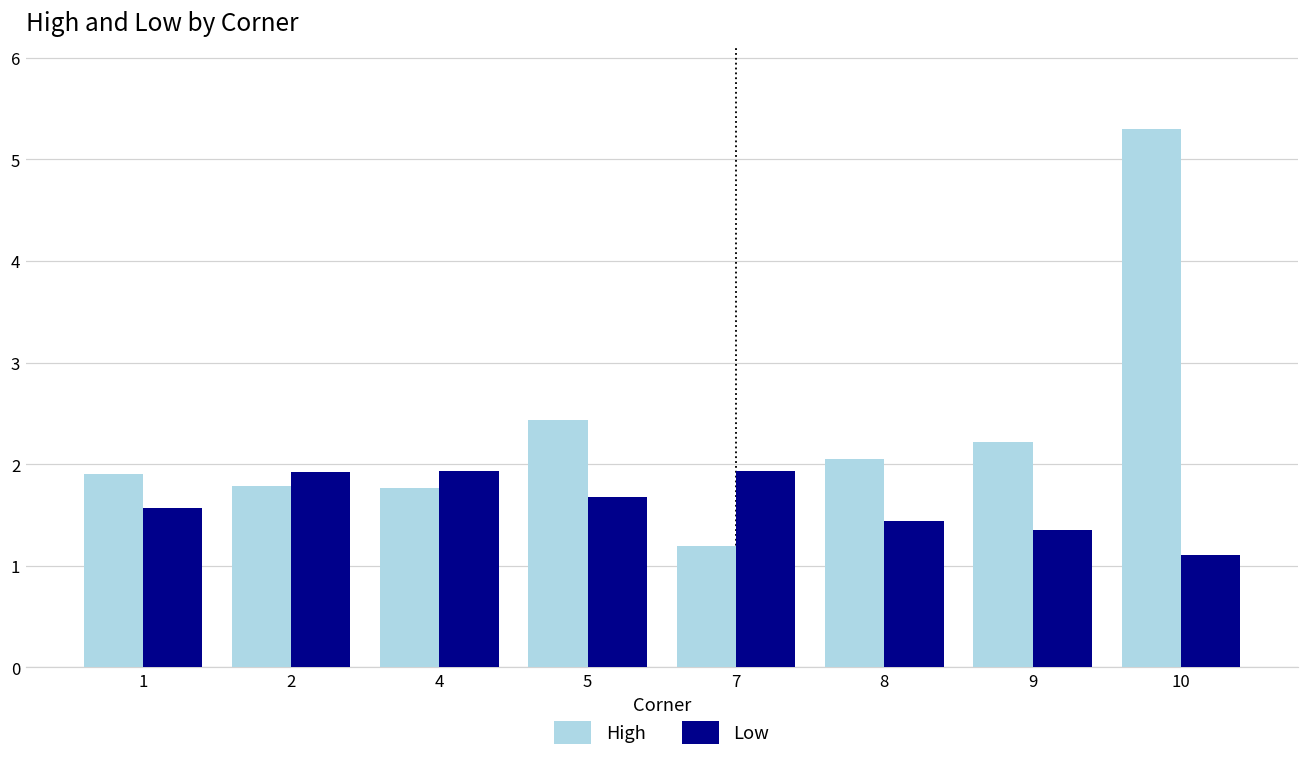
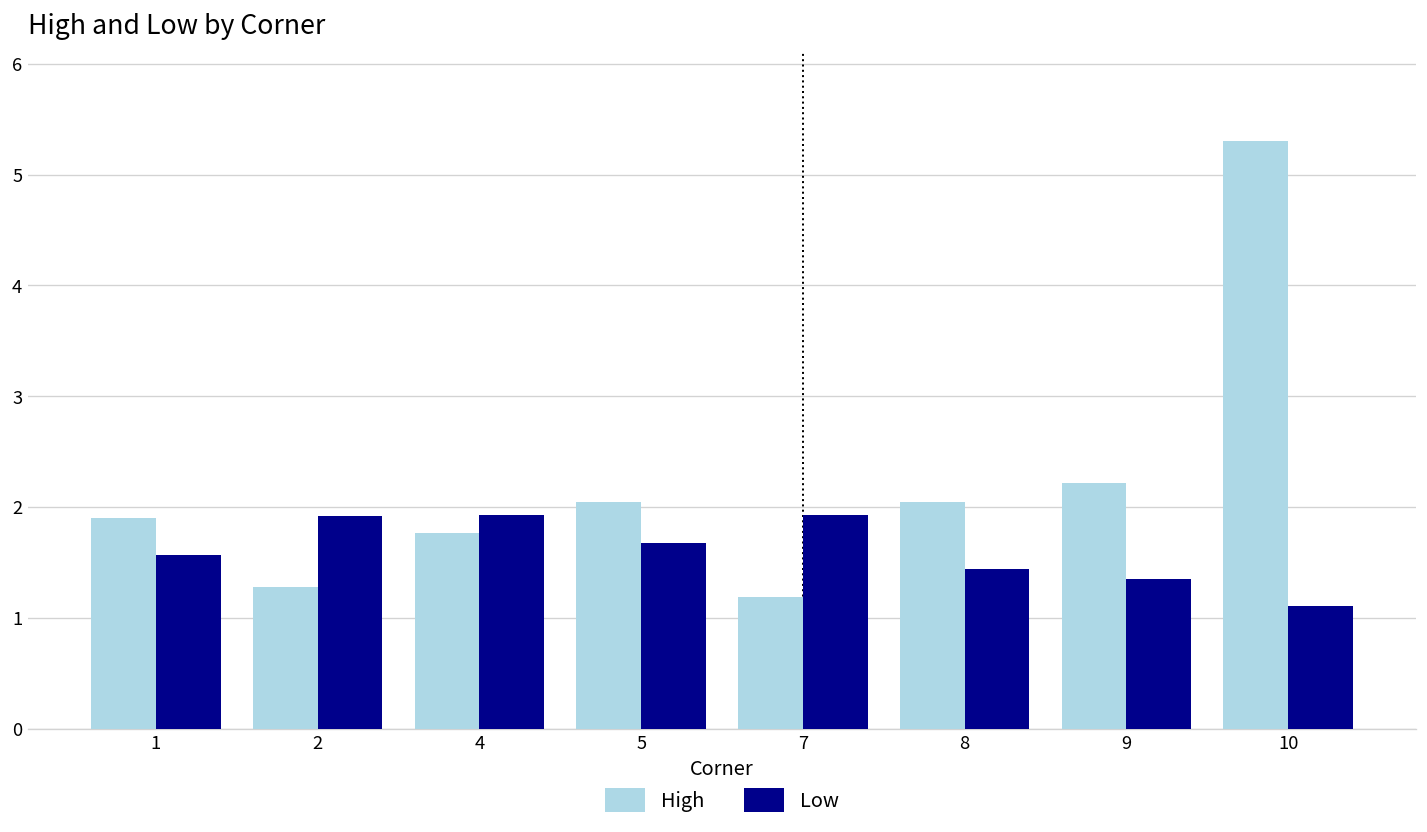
High, 2: 1.8 -> 1.3
High, 5: 2.4 -> 2.1
